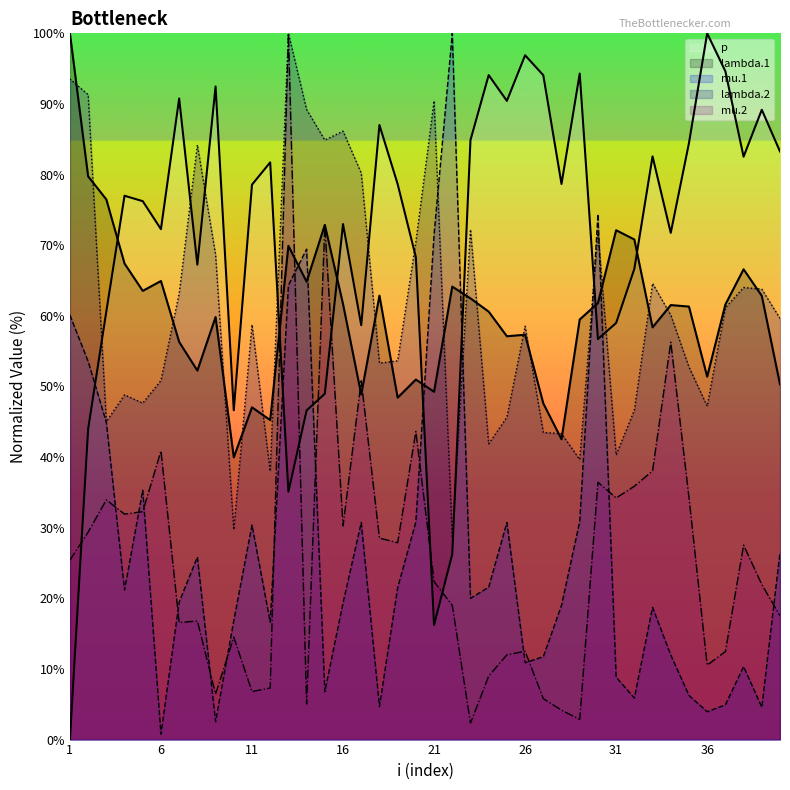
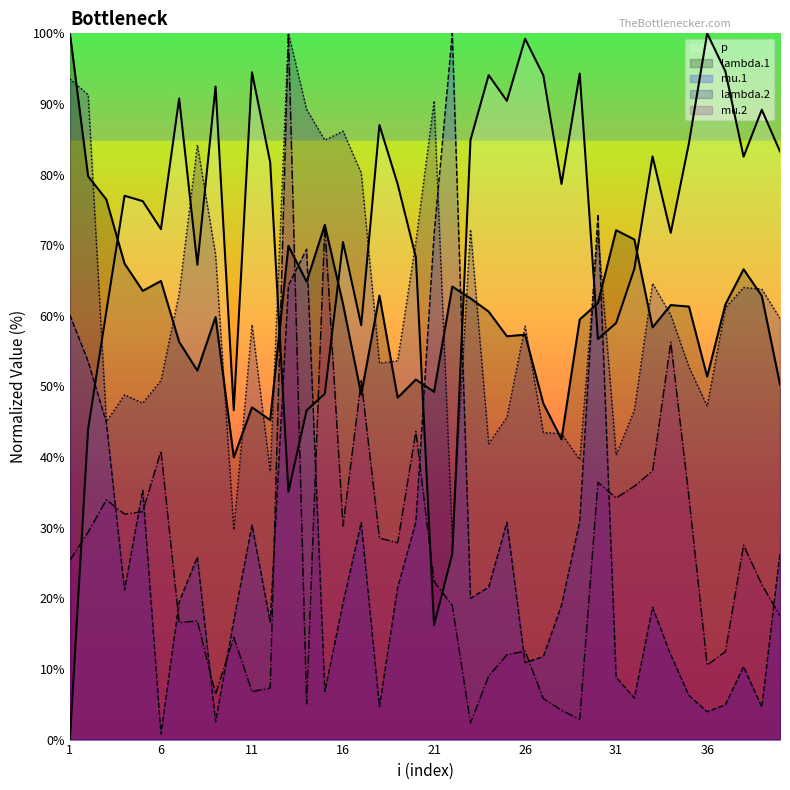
p, 11: 79% -> 94%
p, 16: 73% -> 70%
p, 26: 97% -> 99%
